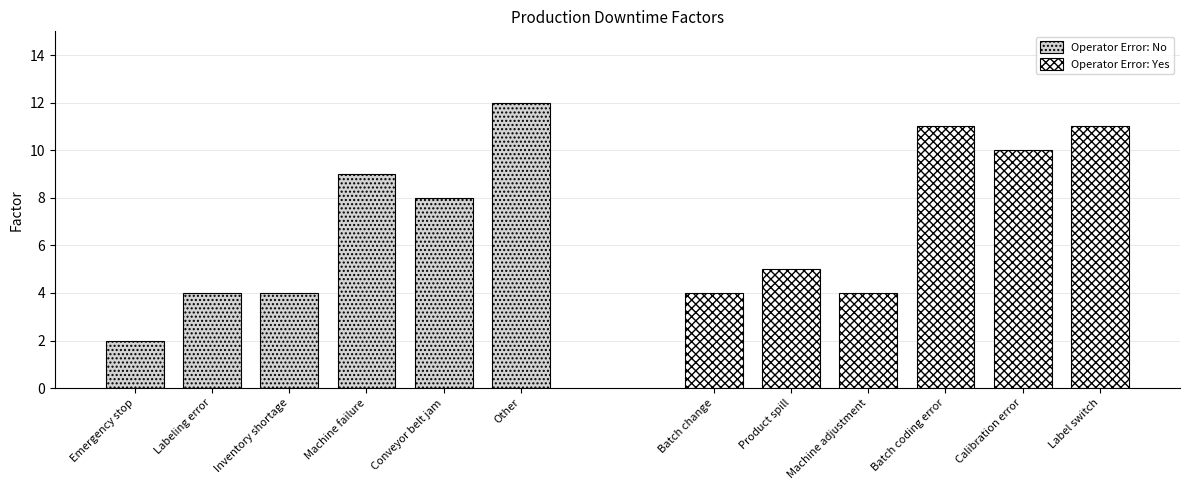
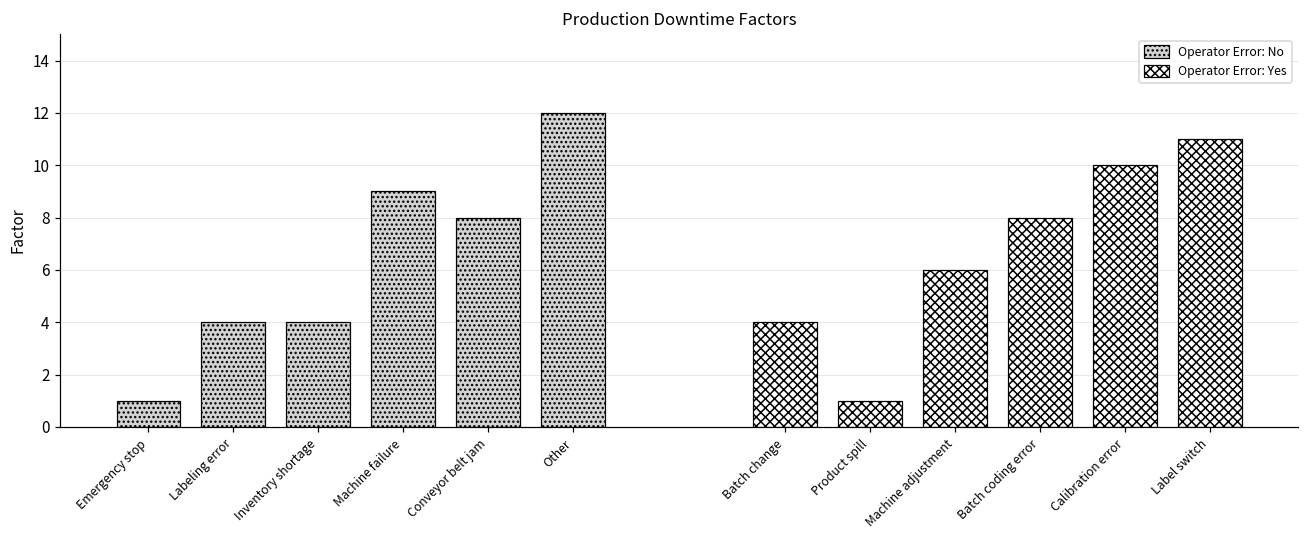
Operator Error: No, Emergency stop: 2 -> 1
Operator Error: Yes, Product spill: 5 -> 1
Operator Error: Yes, Machine adjustment: 4 -> 6
Operator Error: Yes, Batch coding error: 11 -> 8
